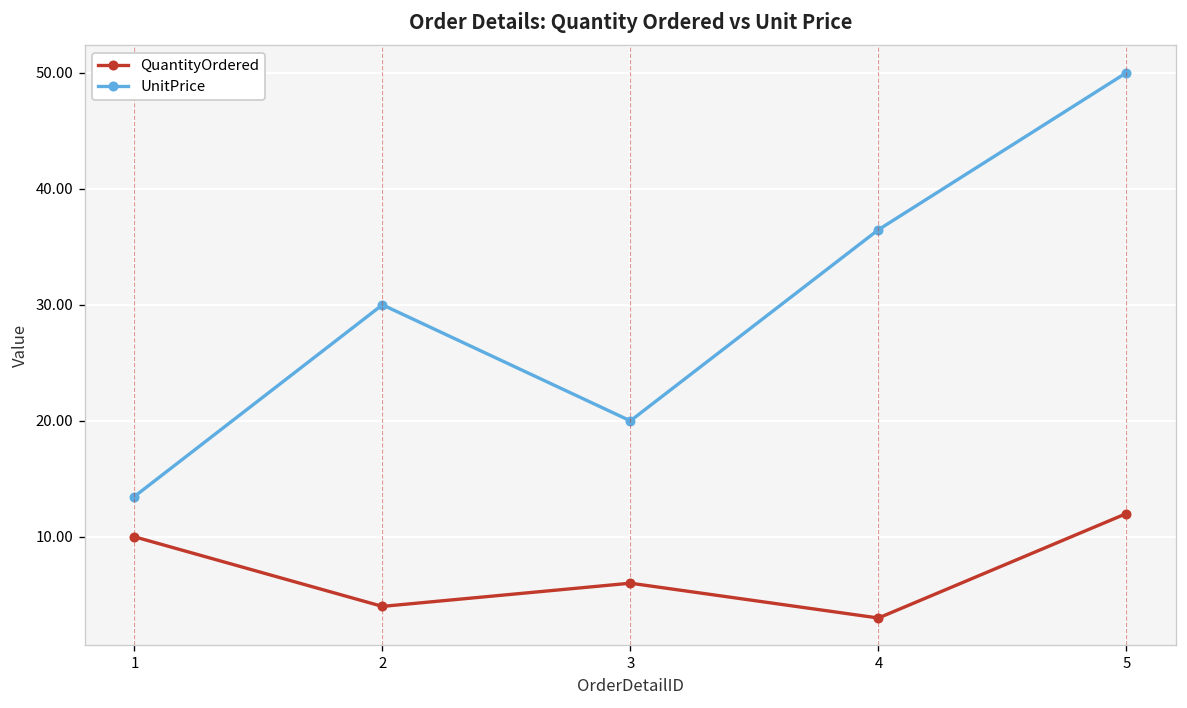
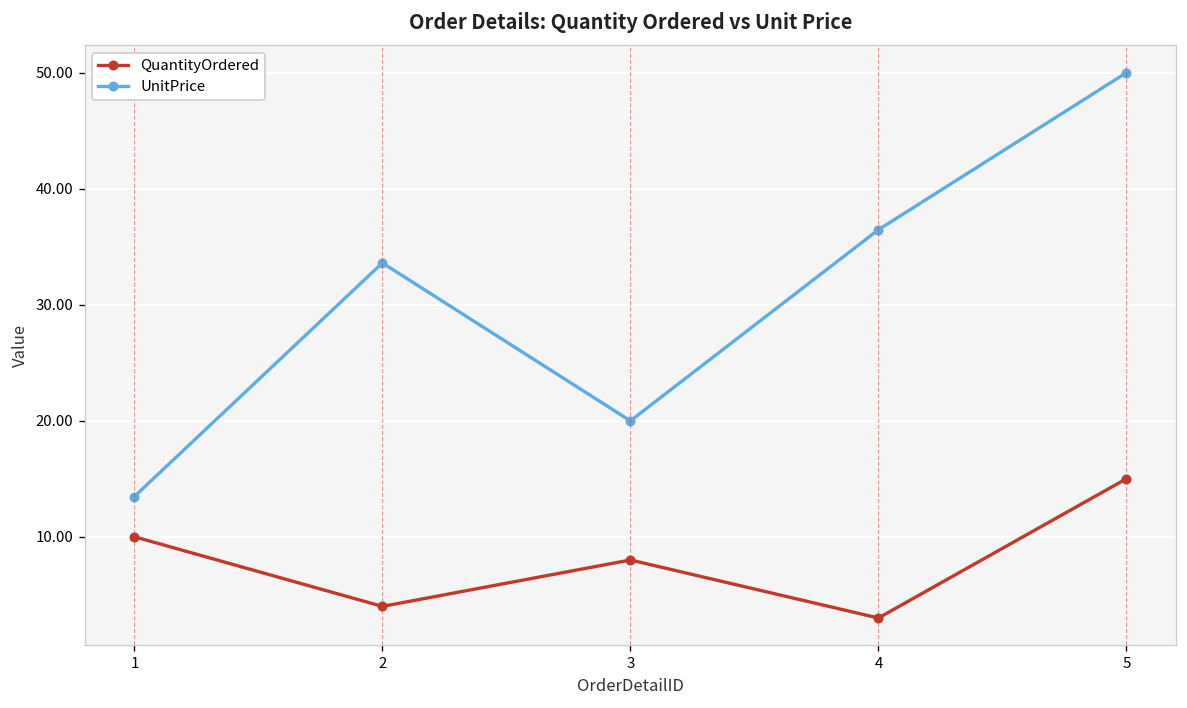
UnitPrice, 2: 30 -> 34
QuantityOrdered, 3: 6 -> 8
QuantityOrdered, 5: 12 -> 15
